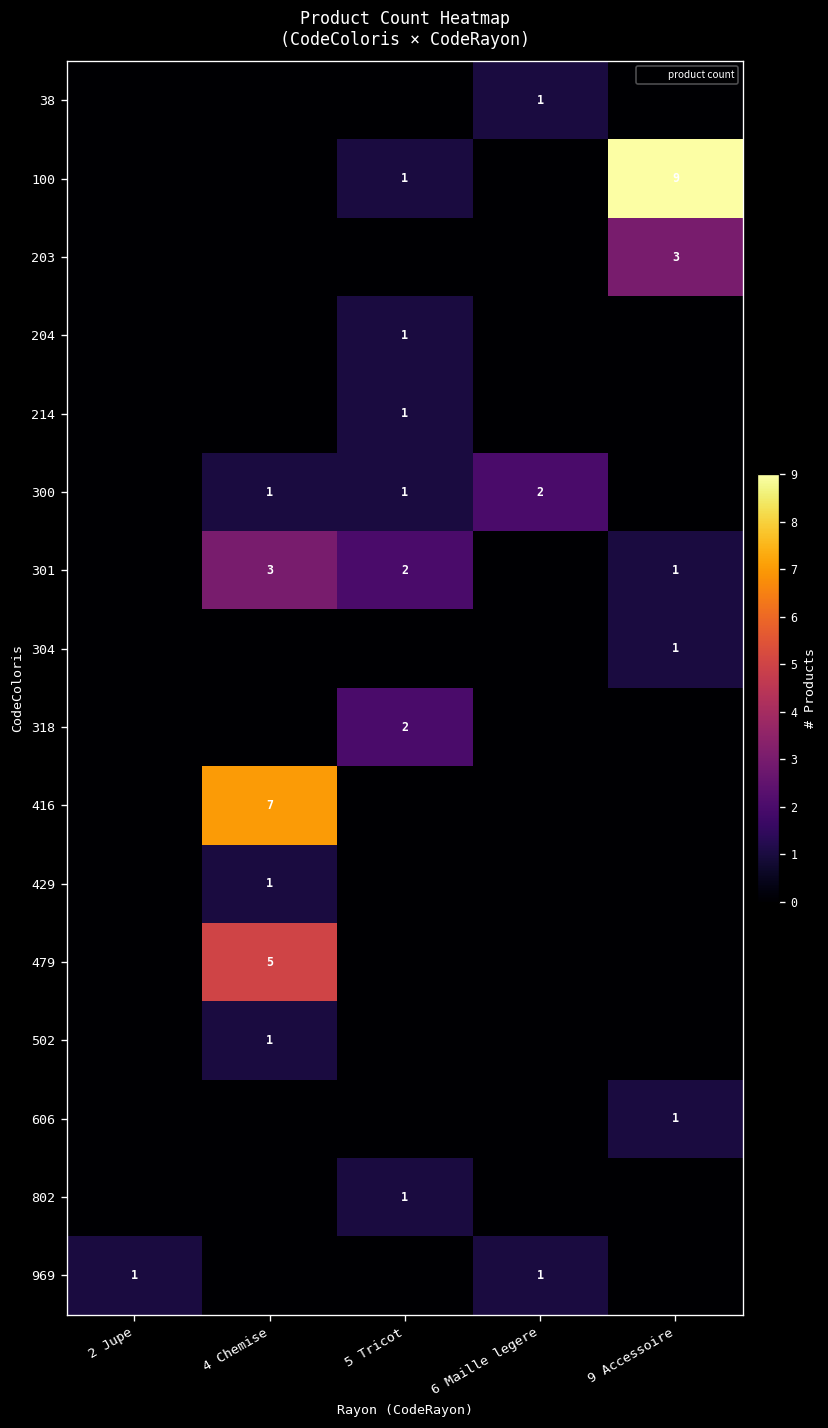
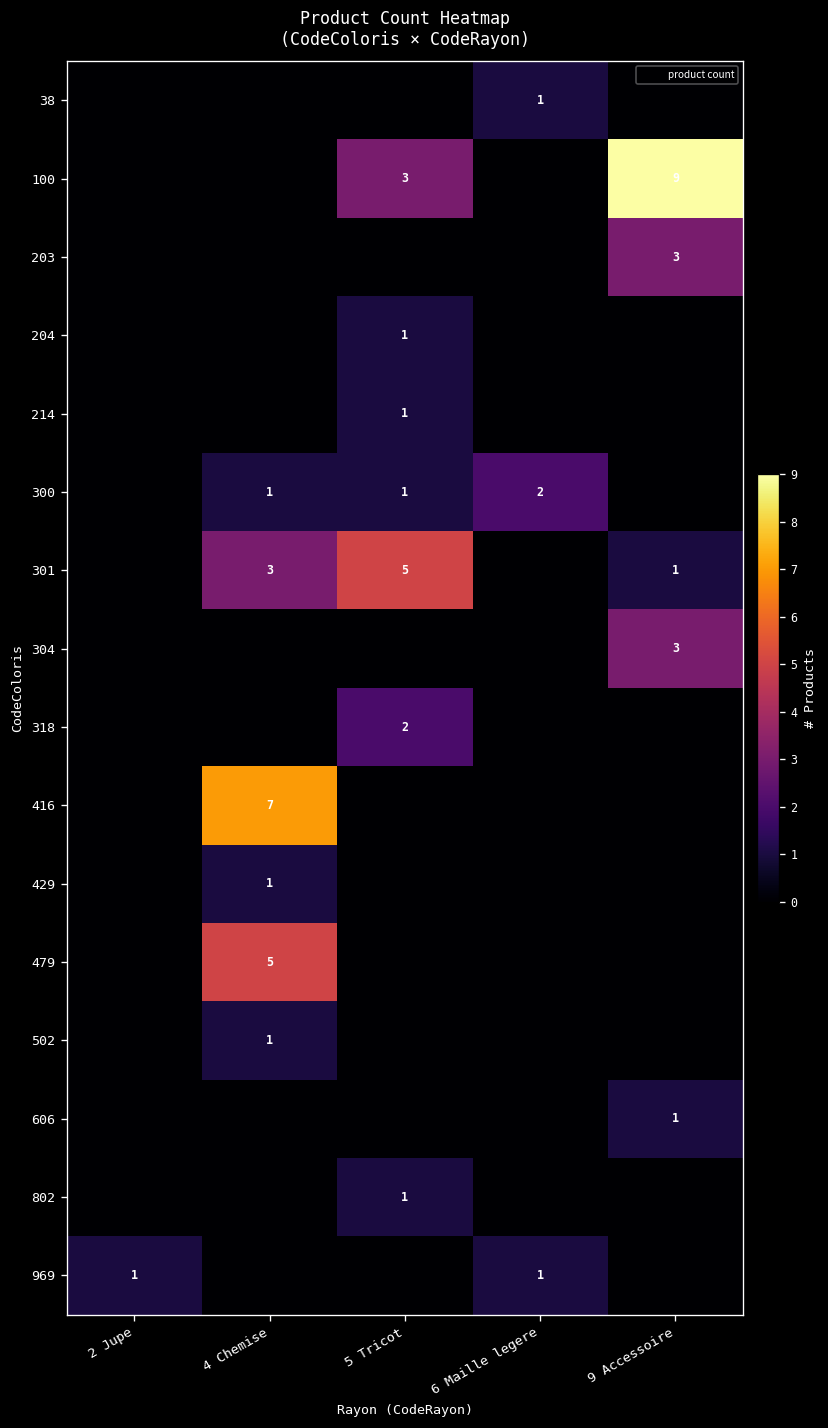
100, 5 Tricot: 1 -> 3
301, 5 Tricot: 2 -> 5
304, 9 Accessoire: 1 -> 3
